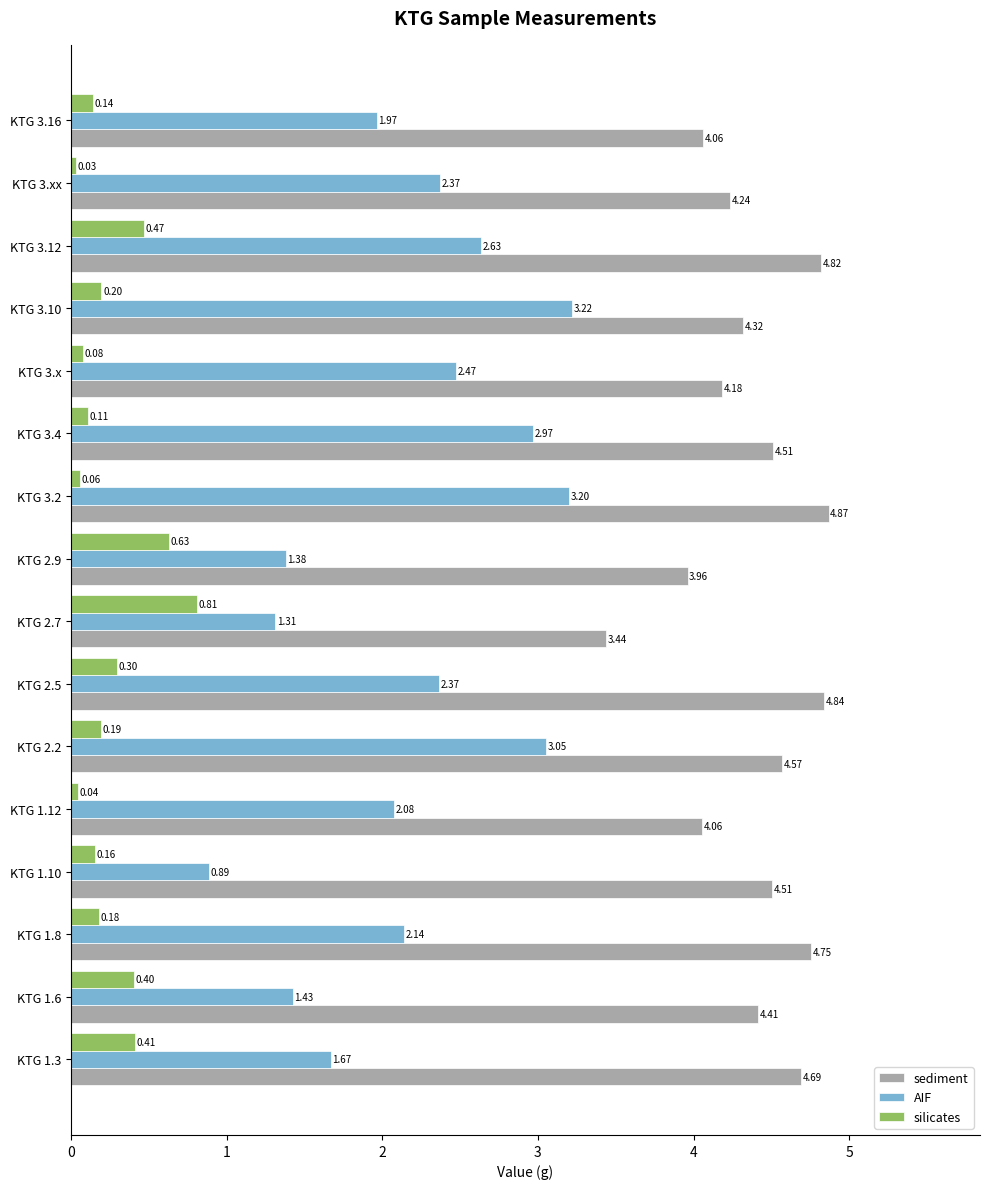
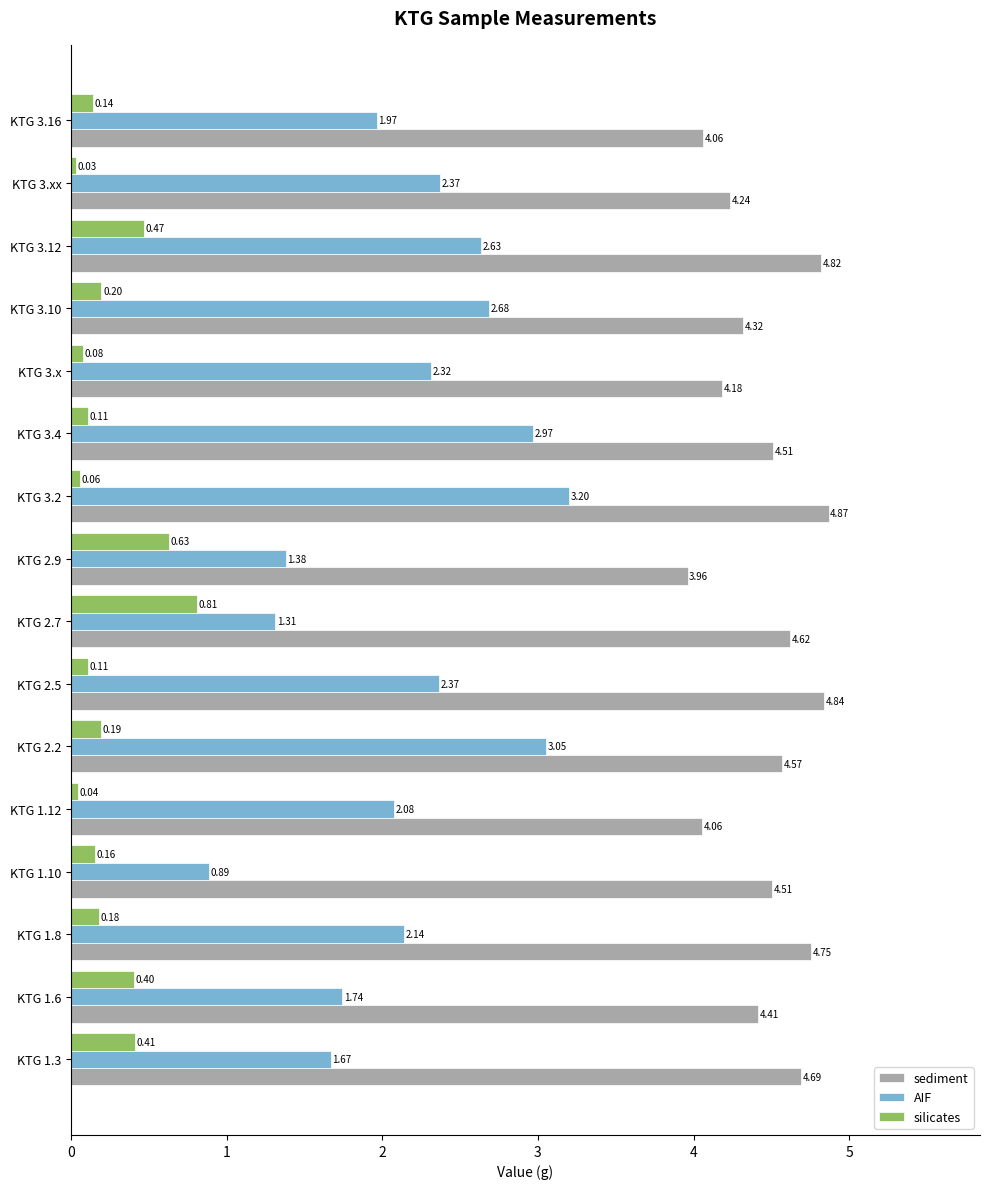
AIF, KTG 3.10: 3.22 -> 2.68
AIF, KTG 3.x: 2.47 -> 2.32
sediment, KTG 2.7: 3.44 -> 4.62
silicates, KTG 2.5: 0.30 -> 0.11
AIF, KTG 1.6: 1.43 -> 1.74
